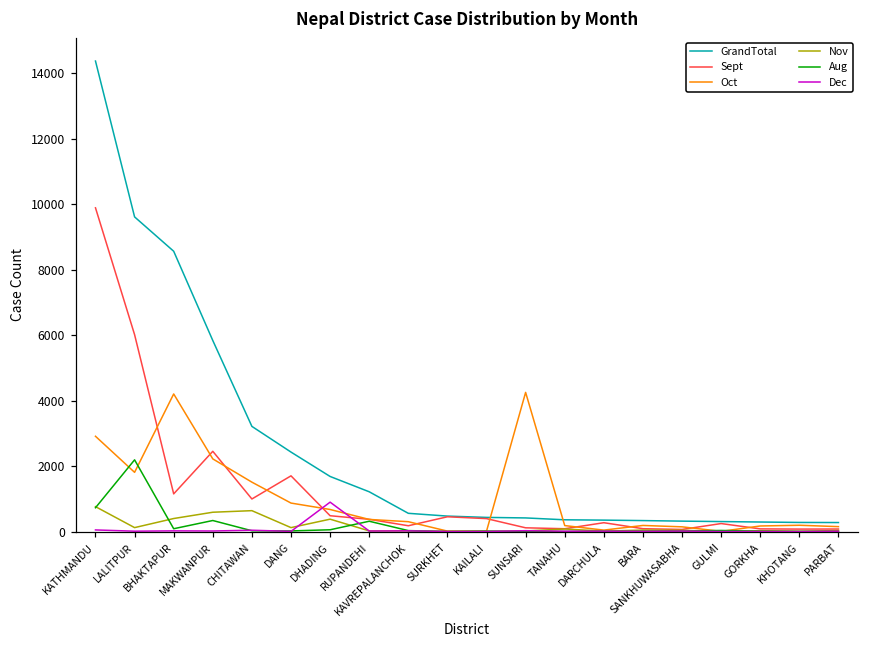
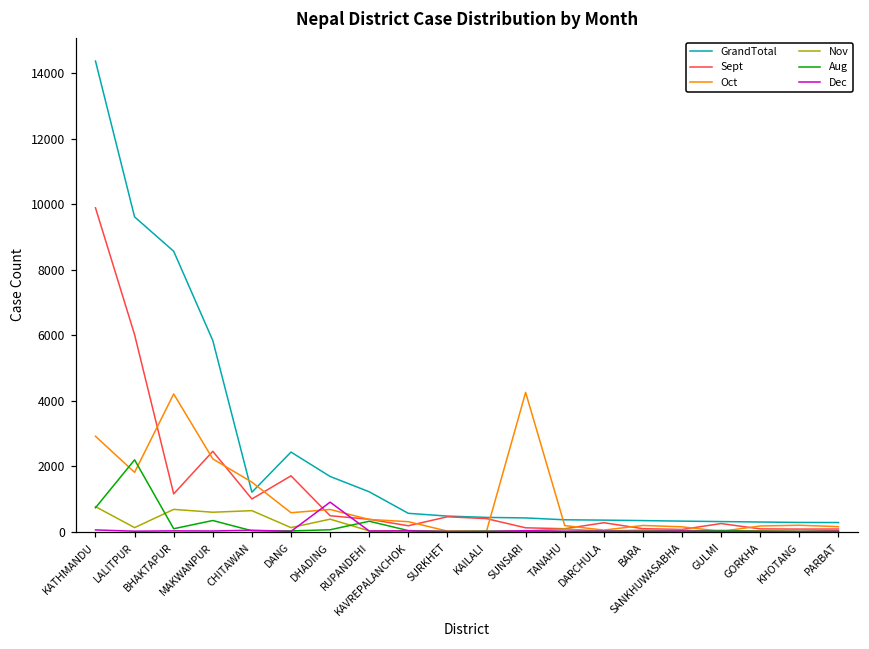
Nov, BHAKTAPUR: 400 -> 700
GrandTotal, CHITAWAN: 3200 -> 1200
Oct, DANG: 900 -> 600
